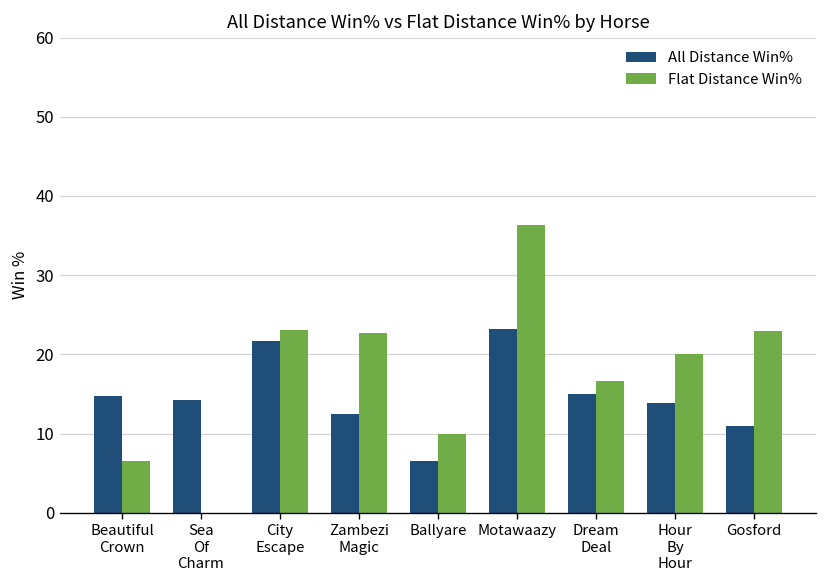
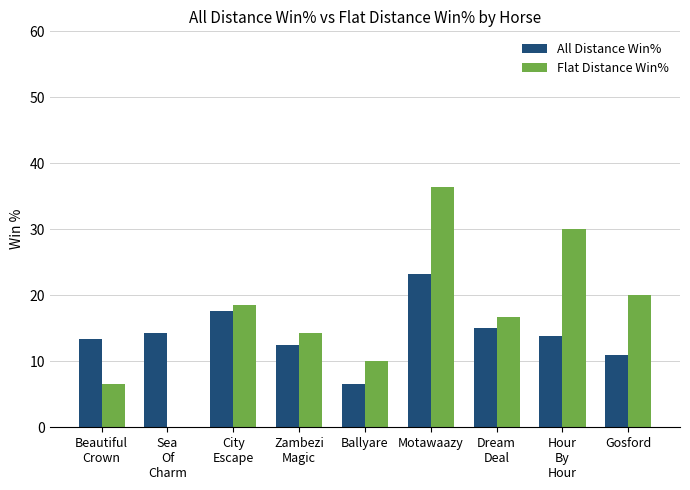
All Distance Win%, Beautiful Crown: 15 -> 13
All Distance Win%, City Escape: 22 -> 18
Flat Distance Win%, City Escape: 23 -> 18
Flat Distance Win%, Zambezi Magic: 23 -> 14
Flat Distance Win%, Hour By Hour: 20 -> 30
Flat Distance Win%, Gosford: 23 -> 20
